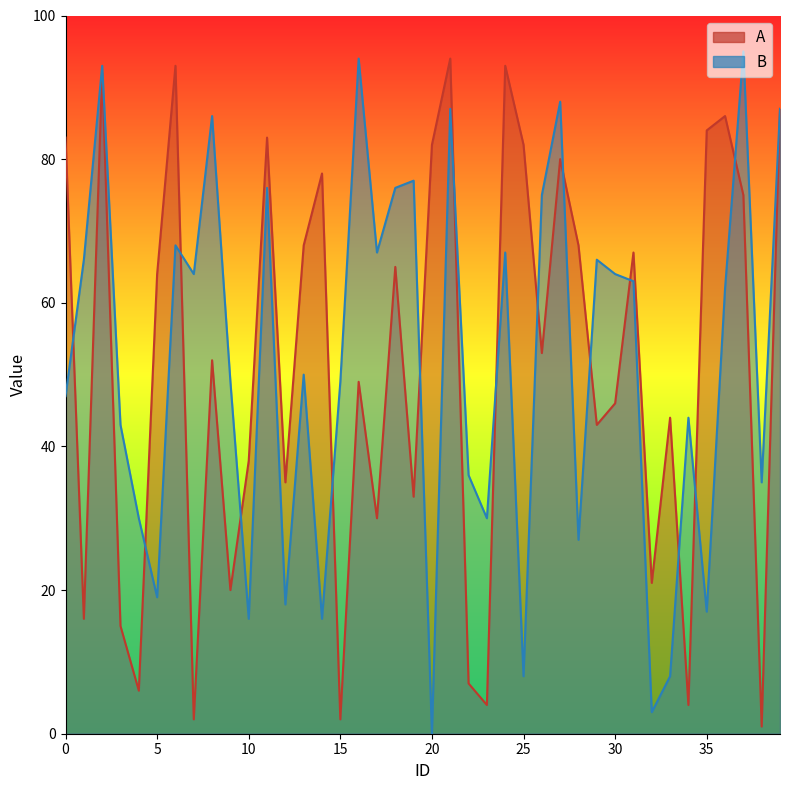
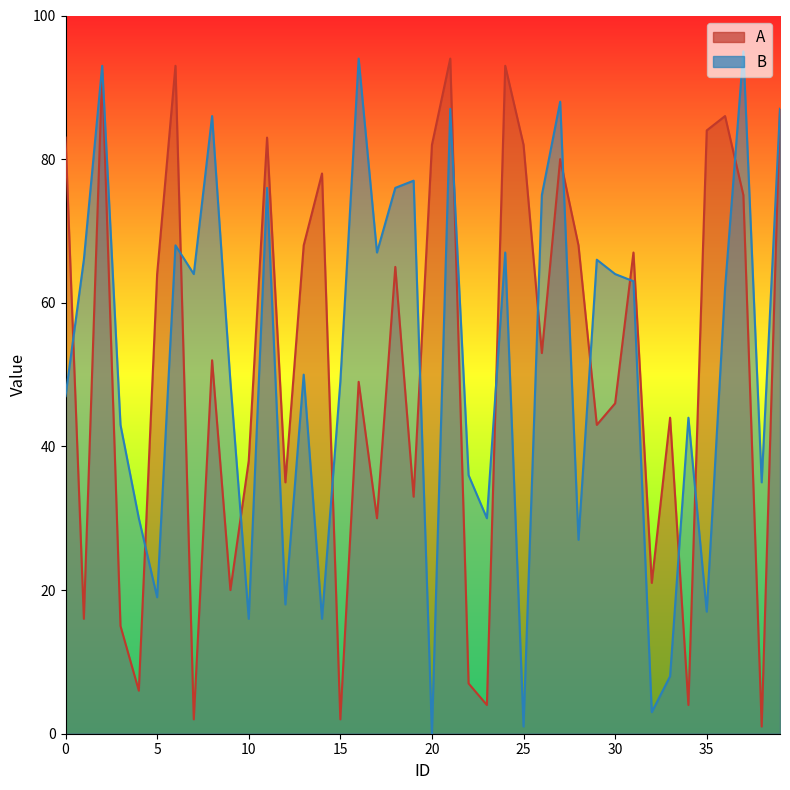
B, 25: 8 -> 1
